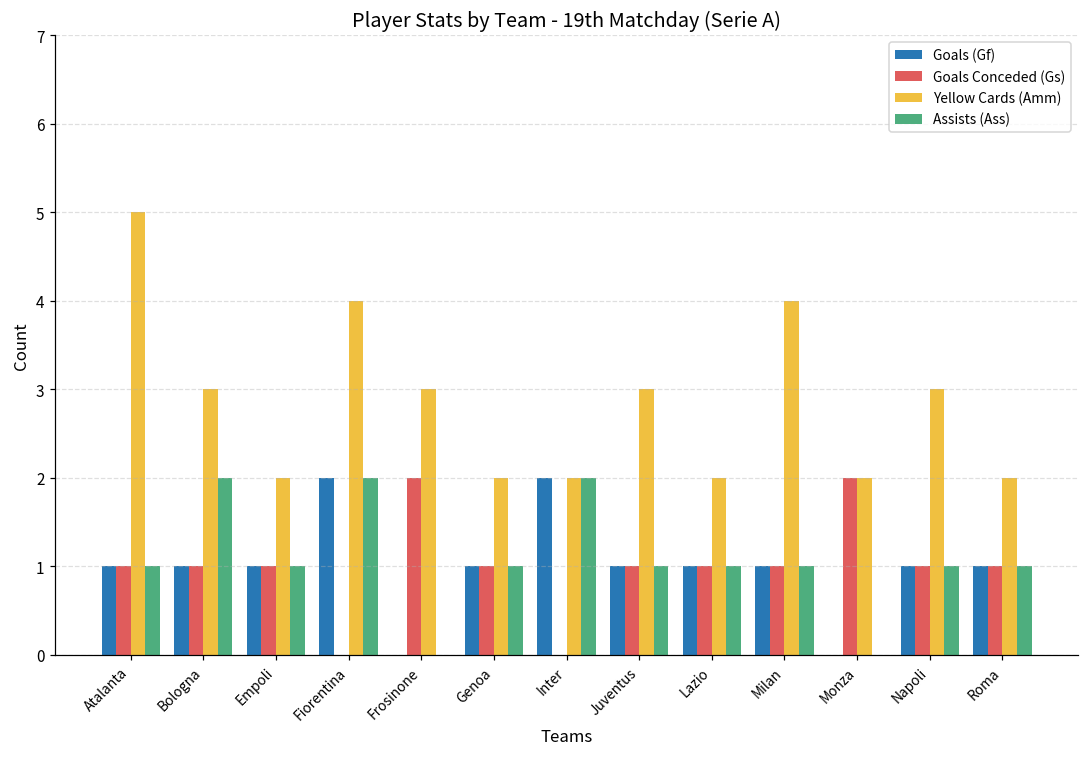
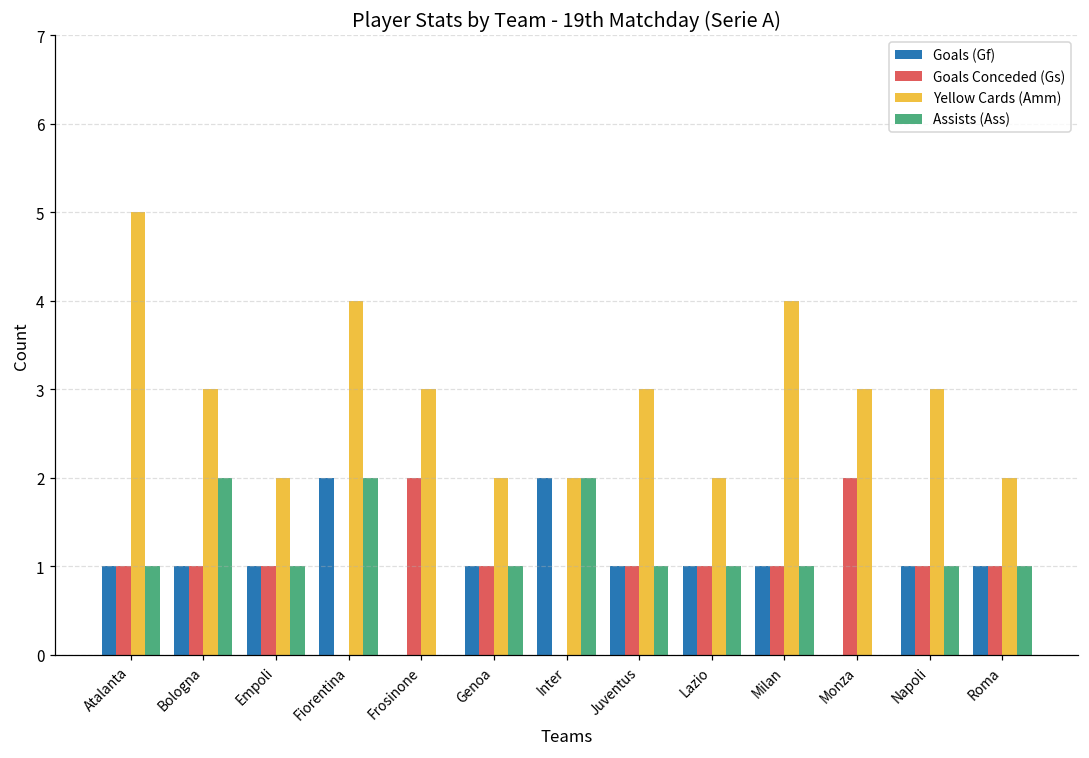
Yellow Cards (Amm), Monza: 2 -> 3
